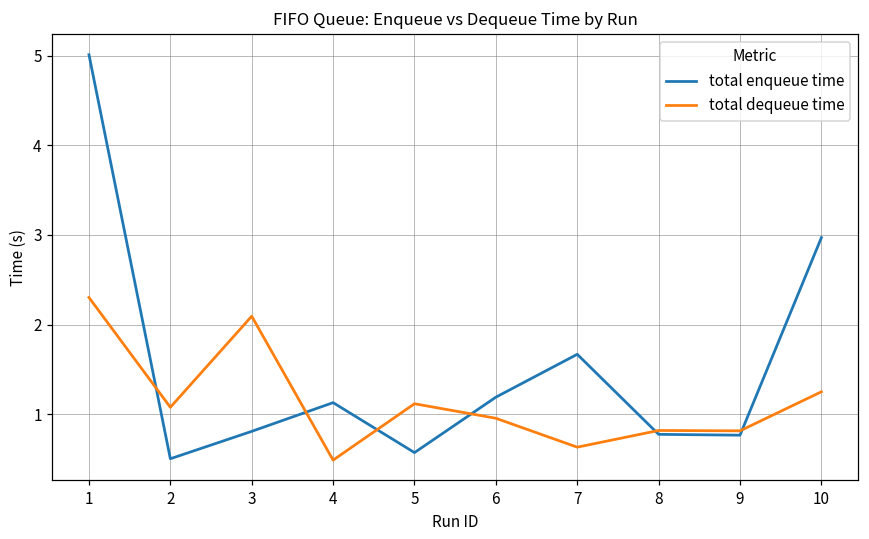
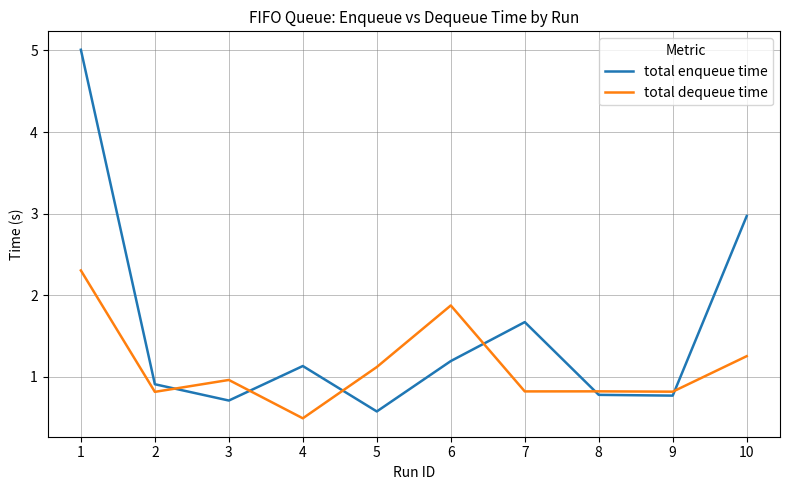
total enqueue time, 2: 0.5 -> 0.9
total dequeue time, 2: 1.1 -> 0.8
total enqueue time, 3: 0.8 -> 0.7
total dequeue time, 3: 2.1 -> 1.0
total dequeue time, 6: 1.0 -> 1.9
total dequeue time, 7: 0.6 -> 0.8
